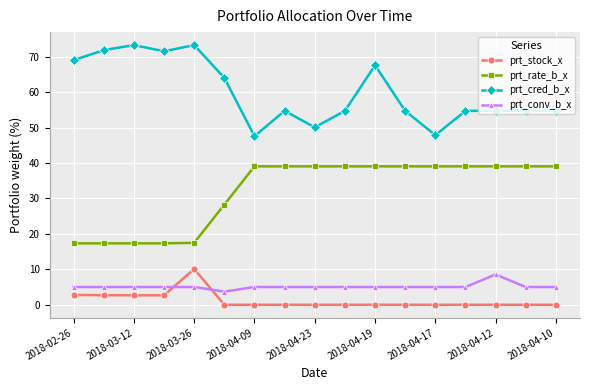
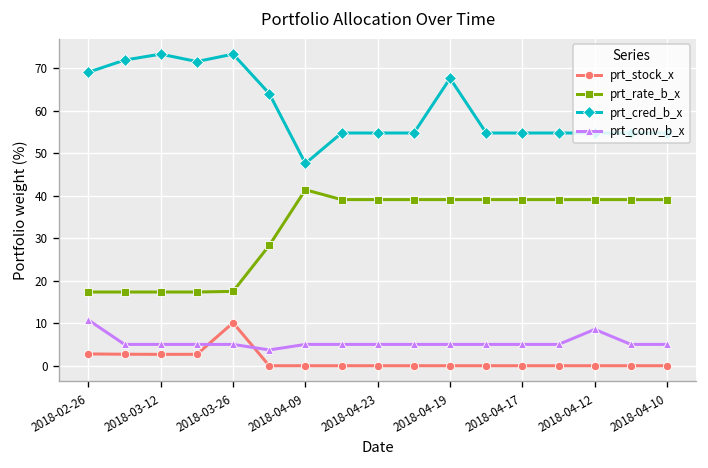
prt_conv_b_x, 2018-02-26: 5 -> 11
prt_rate_b_x, 2018-04-09: 39 -> 41
prt_cred_b_x, 2018-04-23: 50 -> 55
prt_cred_b_x, 2018-04-17: 48 -> 55
